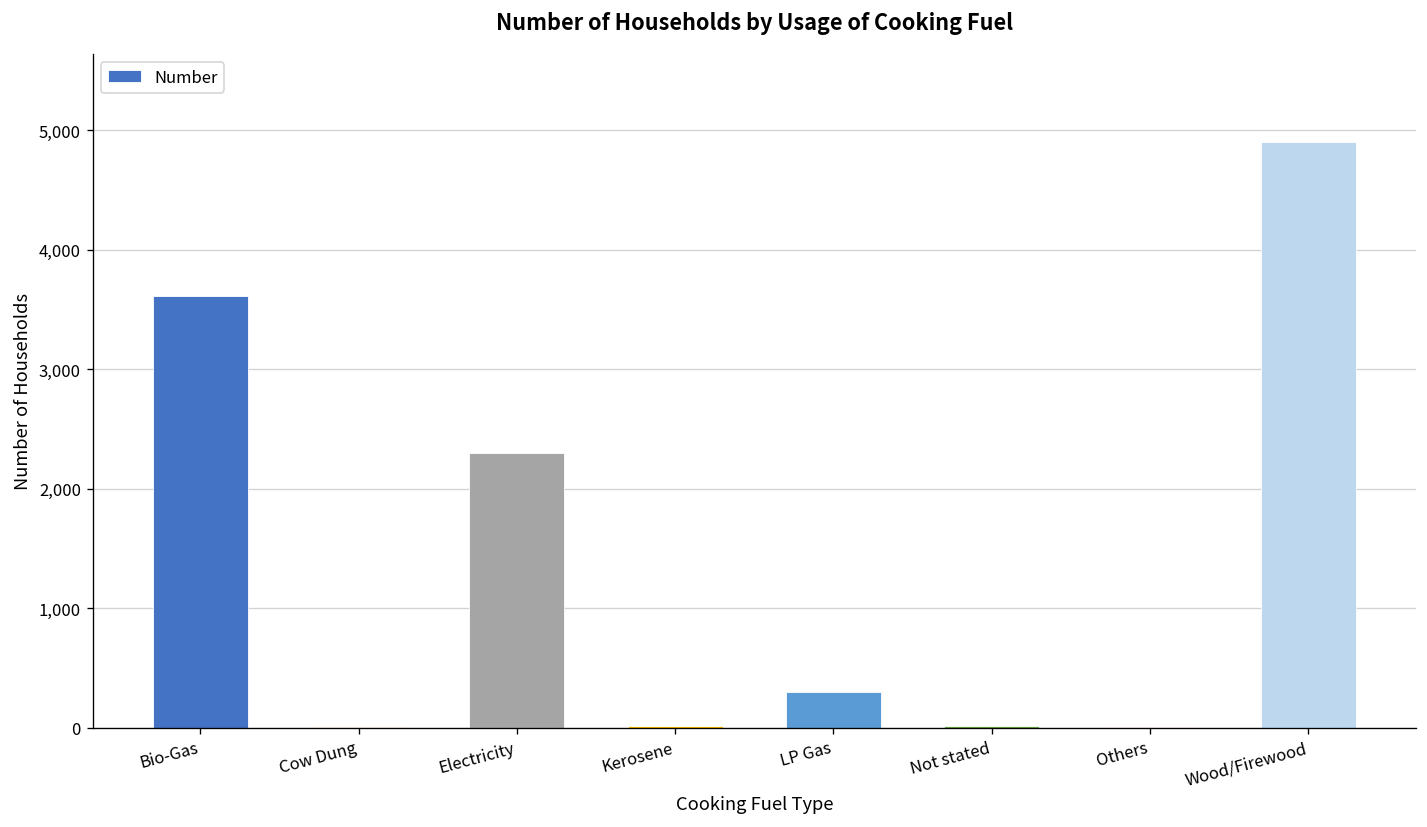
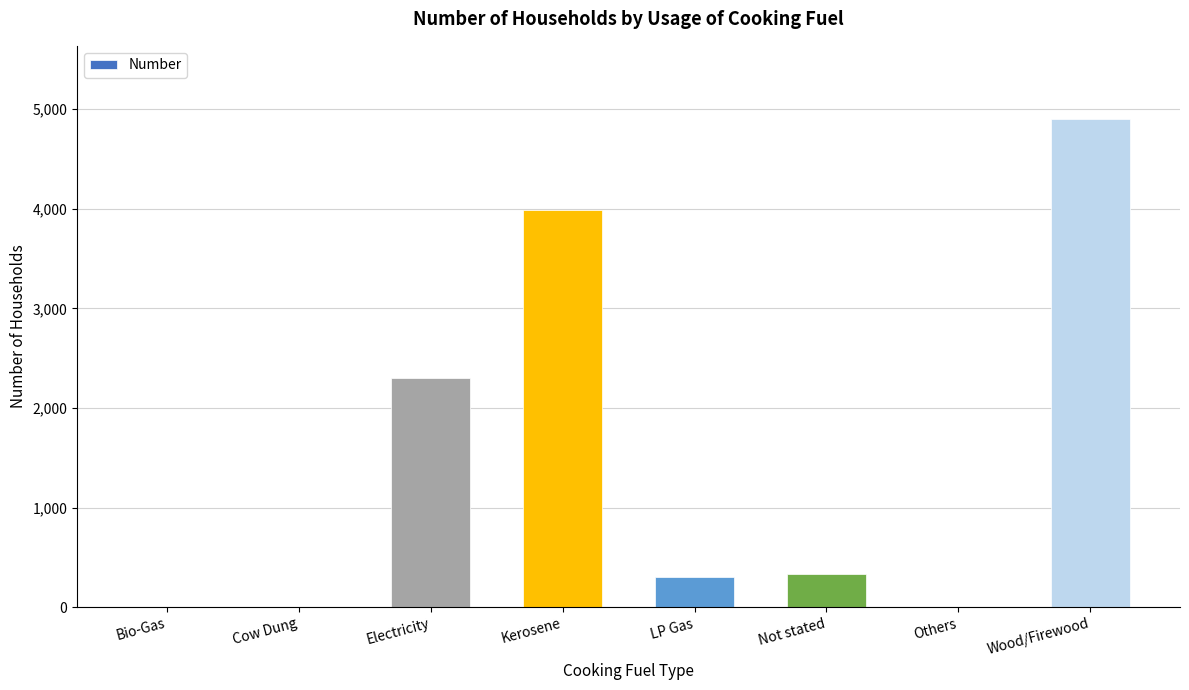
Bio-Gas: 3,600 -> 0
Kerosene: 0 -> 4,000
Not stated: 0 -> 300
